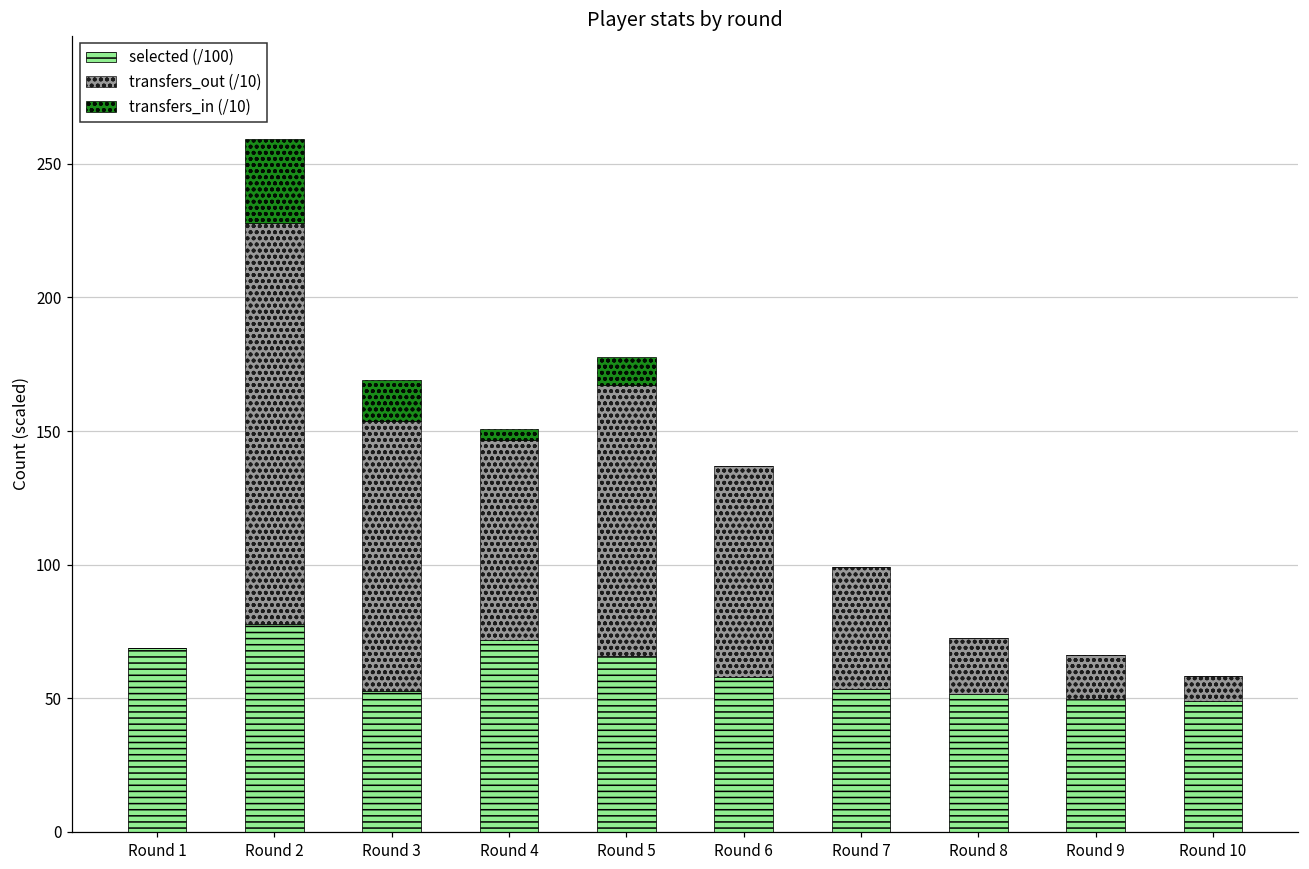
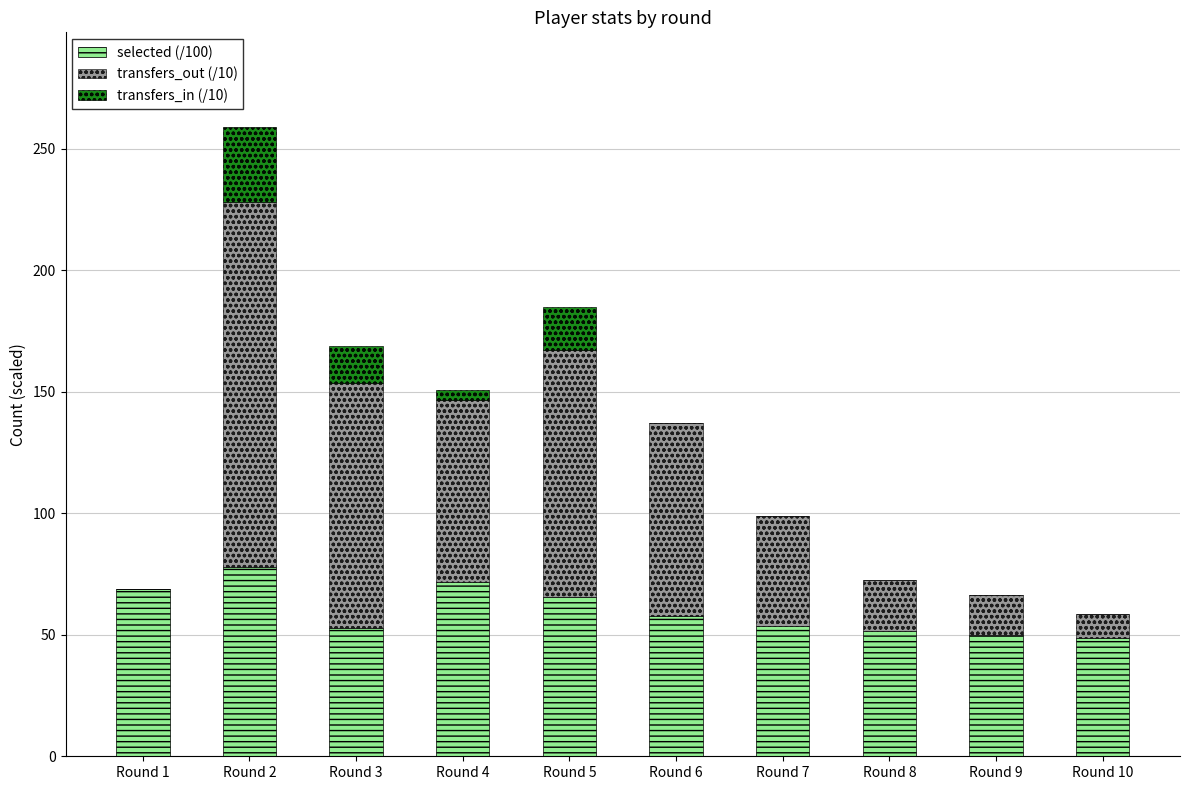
transfers_in (/10), Round 5: 10 -> 17
